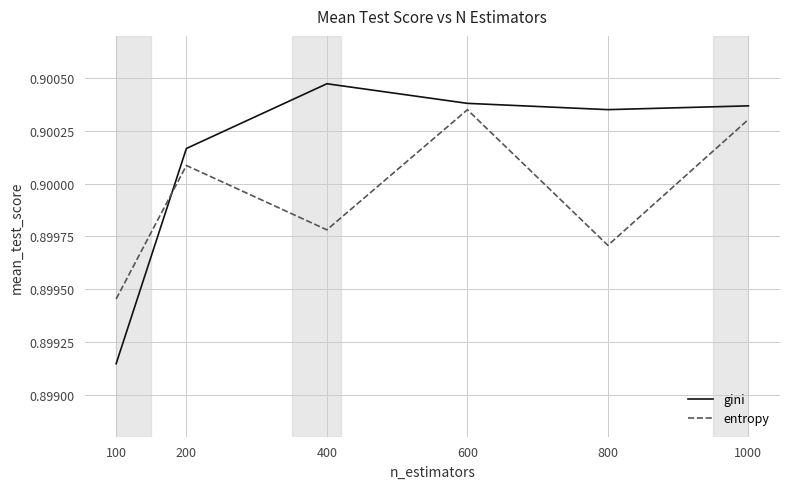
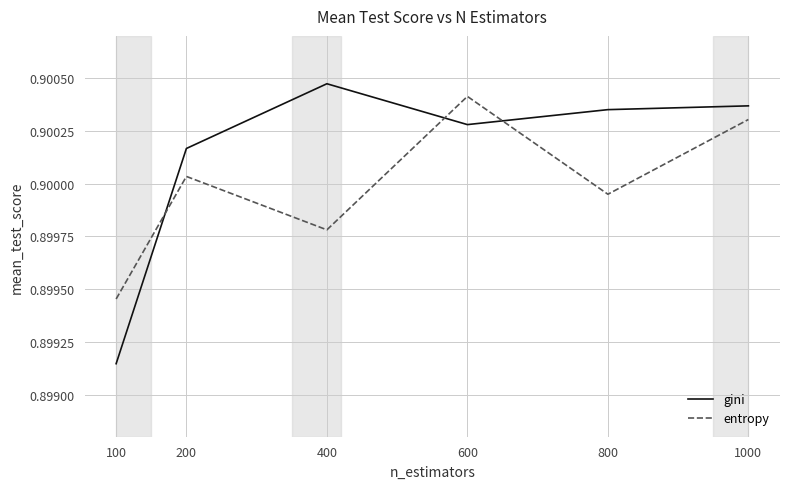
entropy, 200: 0.90009 -> 0.90003
gini, 600: 0.90038 -> 0.90028
entropy, 600: 0.90035 -> 0.90041
entropy, 800: 0.89971 -> 0.89995
